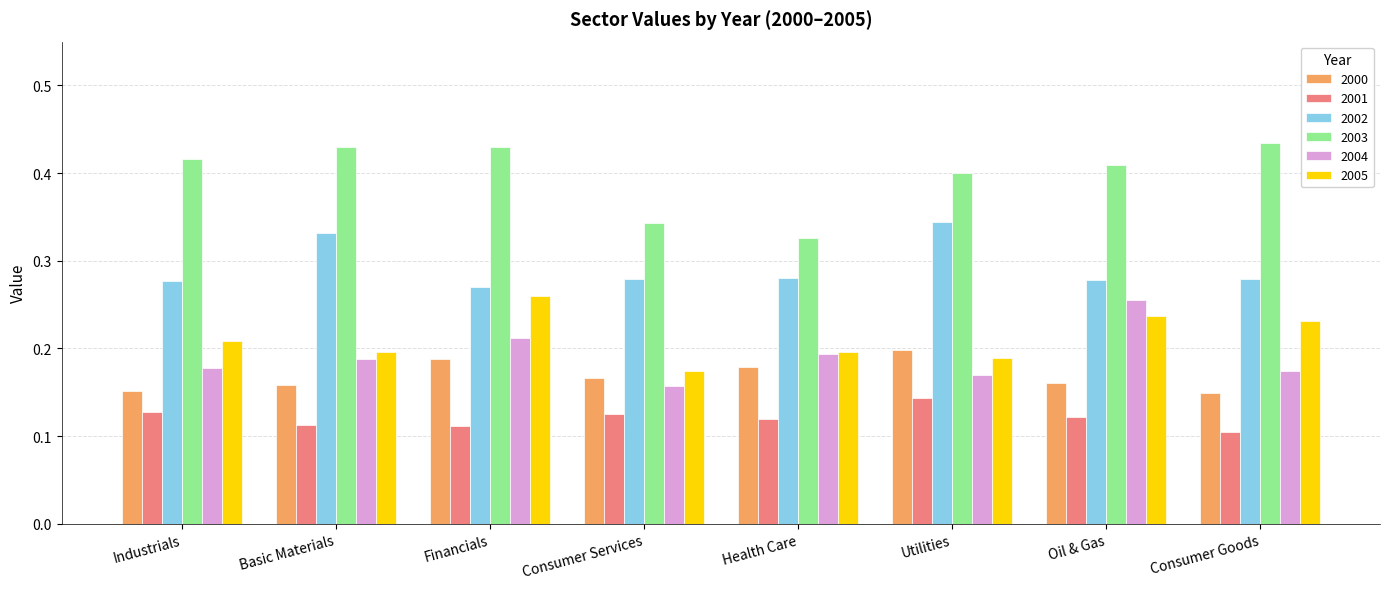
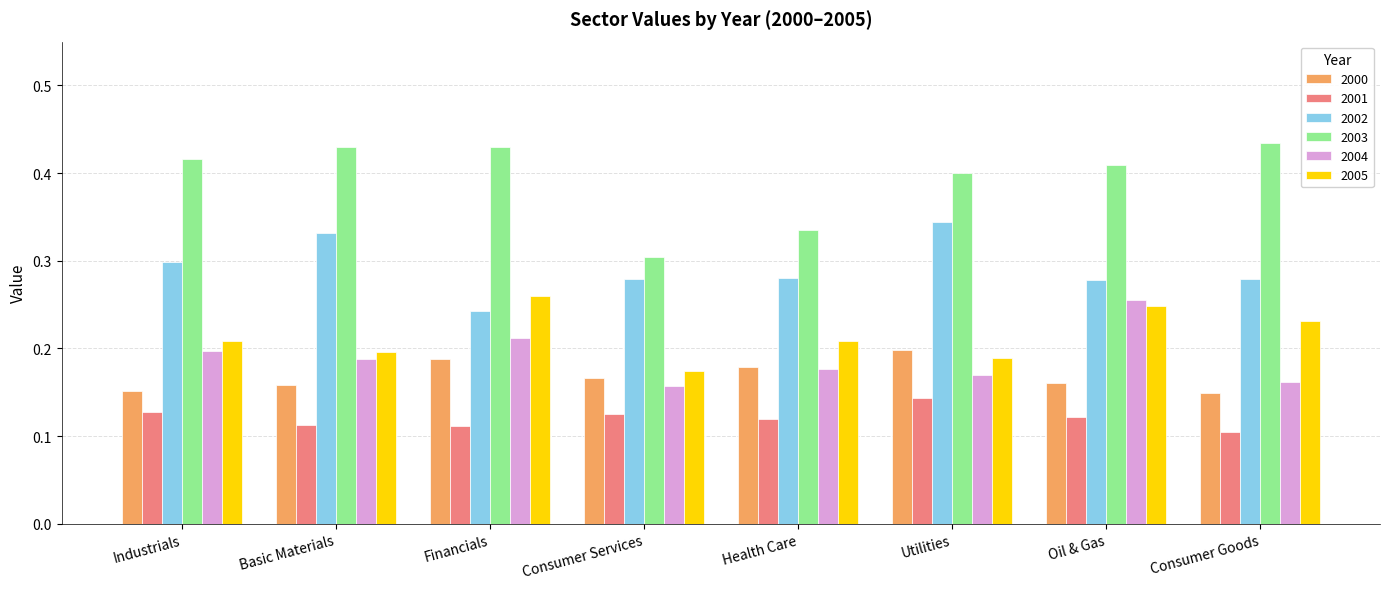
2002, Industrials: 0.28 -> 0.30
2004, Industrials: 0.18 -> 0.20
2002, Financials: 0.27 -> 0.24
2003, Consumer Services: 0.34 -> 0.30
2003, Health Care: 0.33 -> 0.34
2004, Health Care: 0.19 -> 0.18
2005, Health Care: 0.20 -> 0.21
2005, Oil & Gas: 0.24 -> 0.25
2004, Consumer Goods: 0.17 -> 0.16
